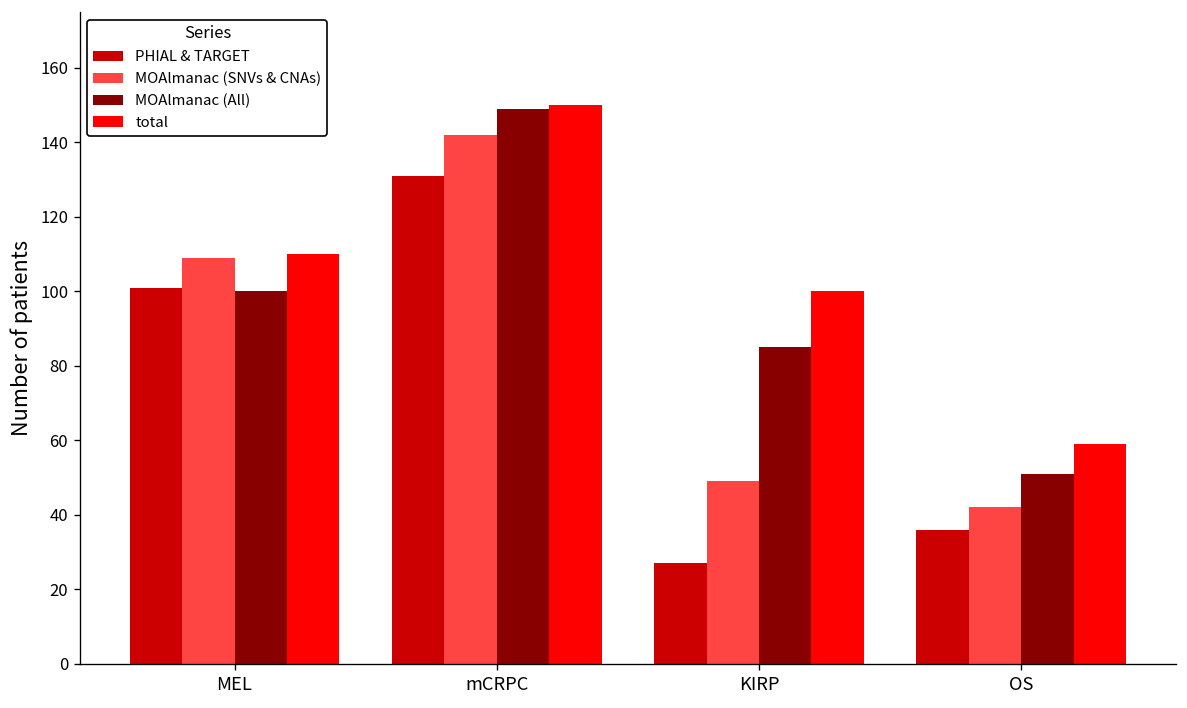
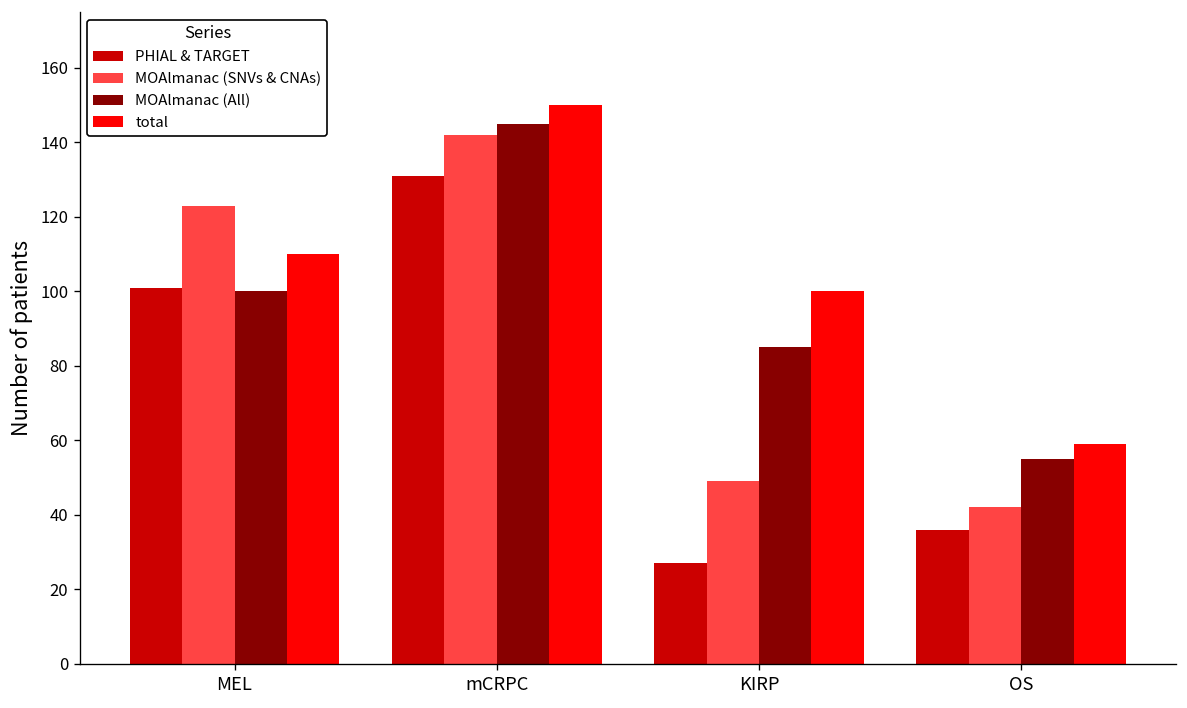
MOAlmanac (SNVs & CNAs), MEL: 109 -> 123
MOAlmanac (All), mCRPC: 149 -> 145
MOAlmanac (All), OS: 51 -> 55
